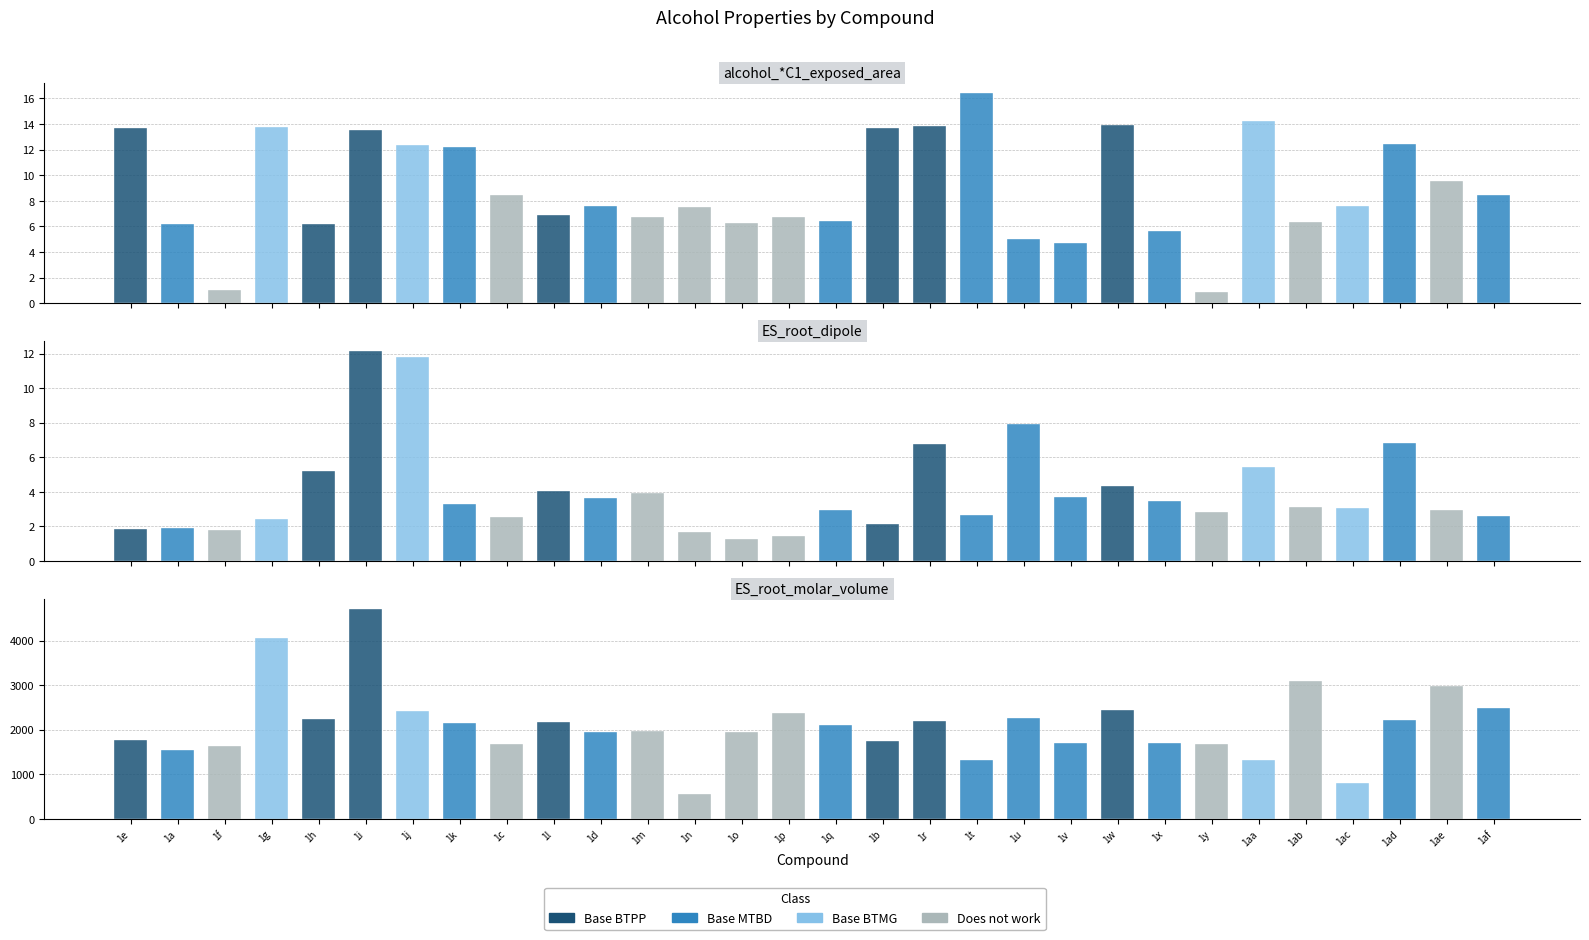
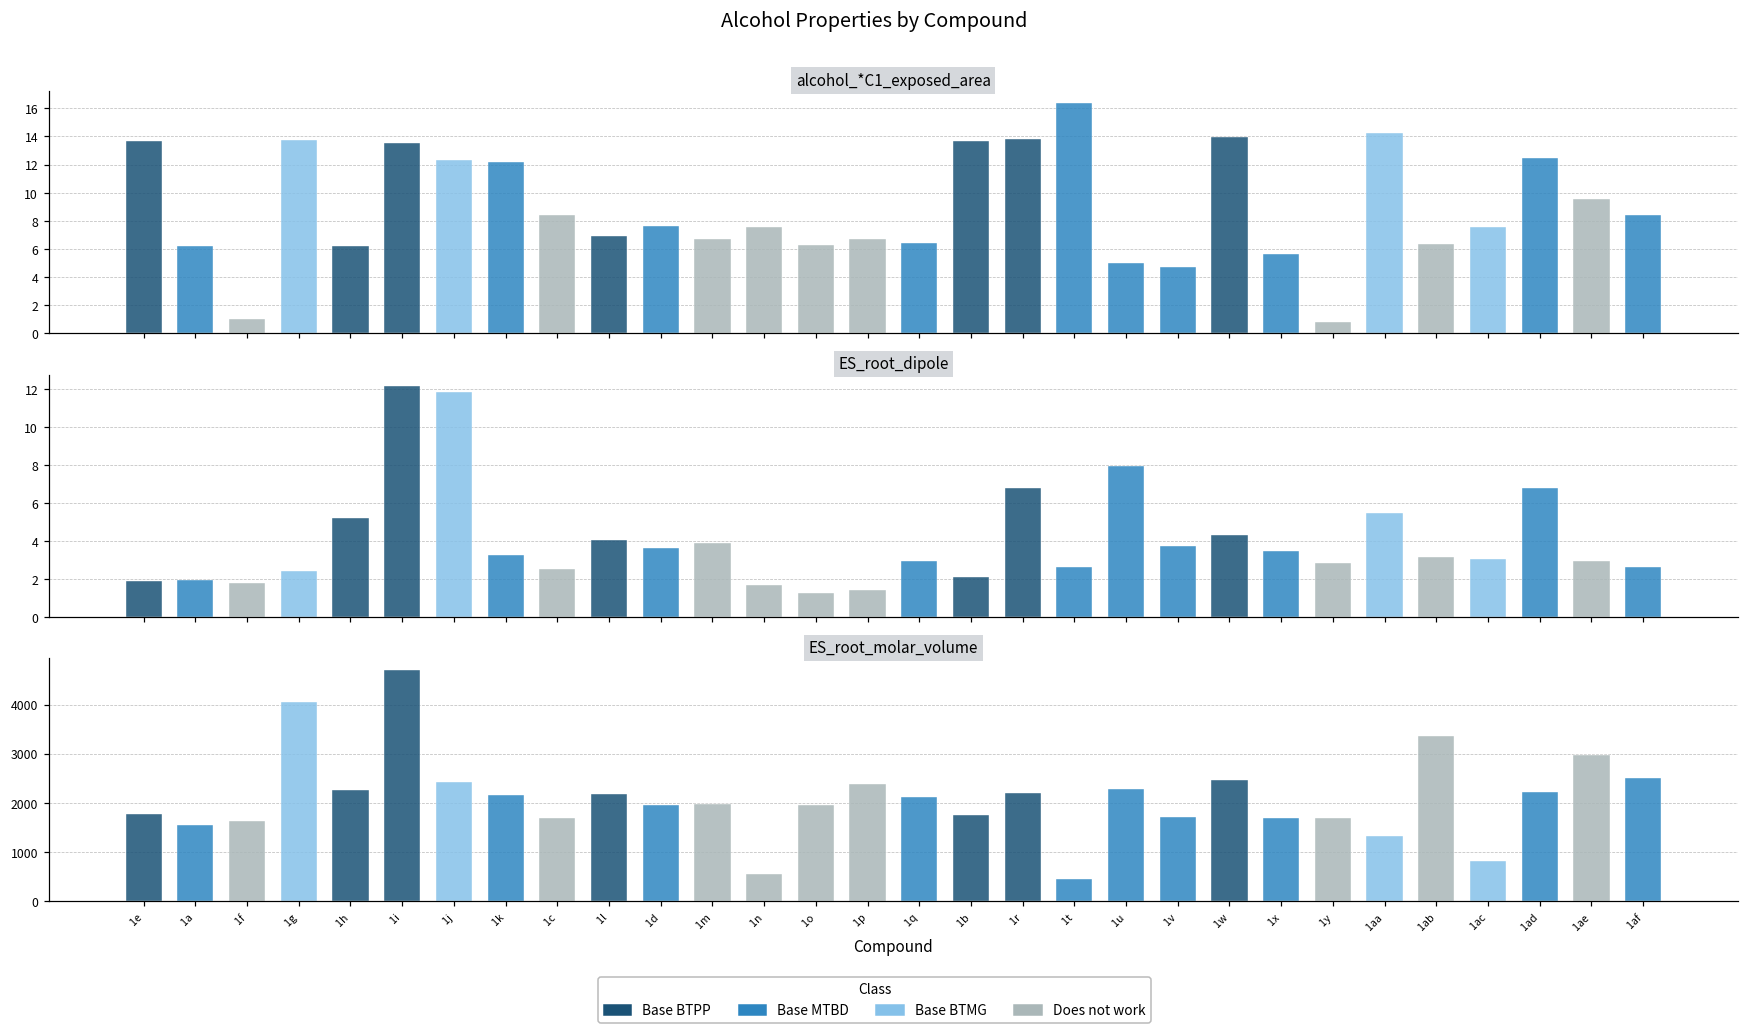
ES_root_molar_volume, 1t: 1300 -> 400
ES_root_molar_volume, 1ab: 3100 -> 3400
